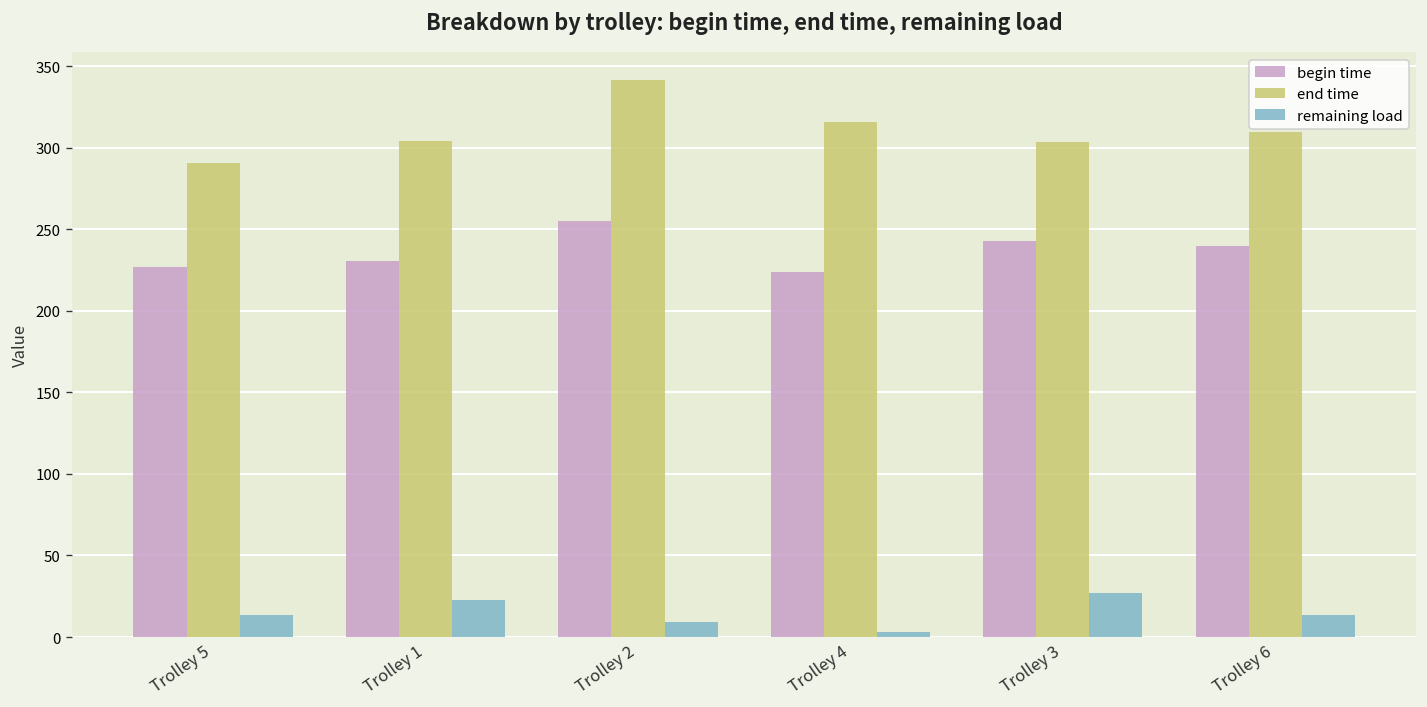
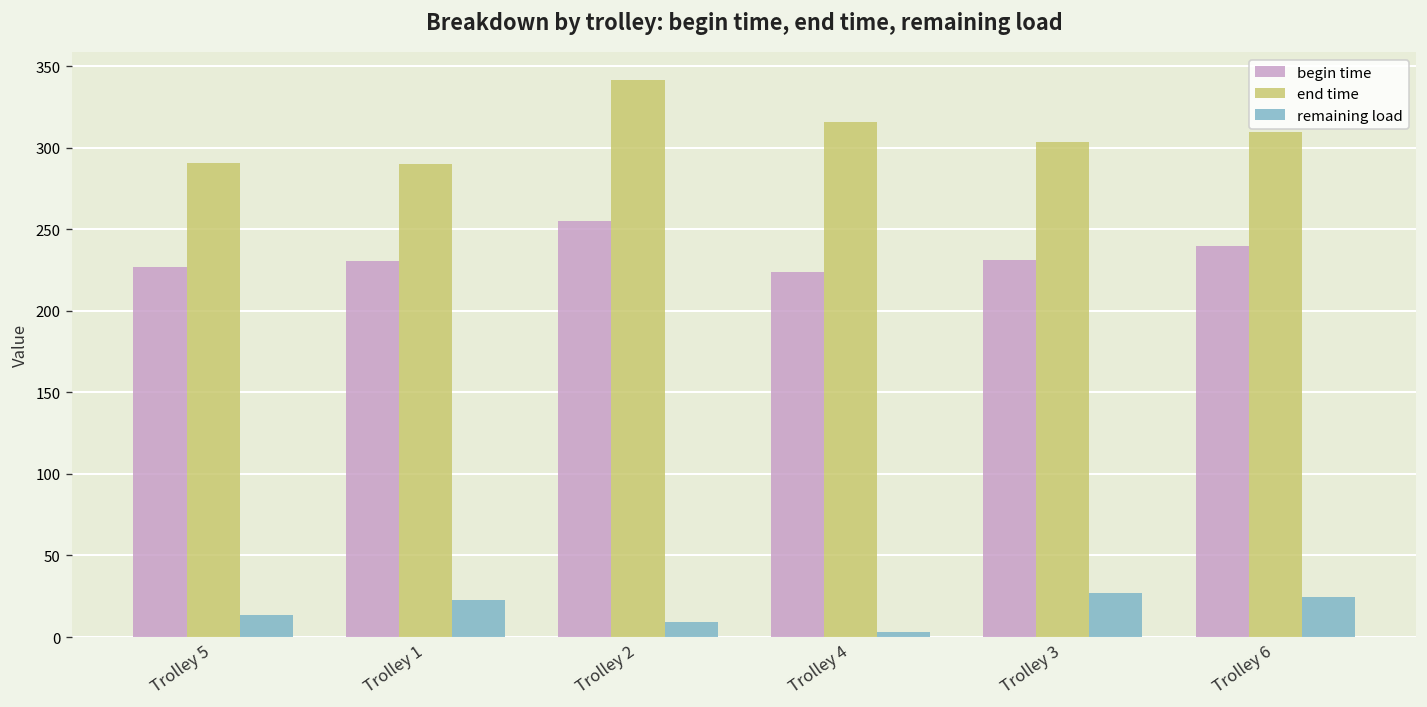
end time, Trolley 1: 304 -> 290
begin time, Trolley 3: 243 -> 231
remaining load, Trolley 6: 14 -> 24
